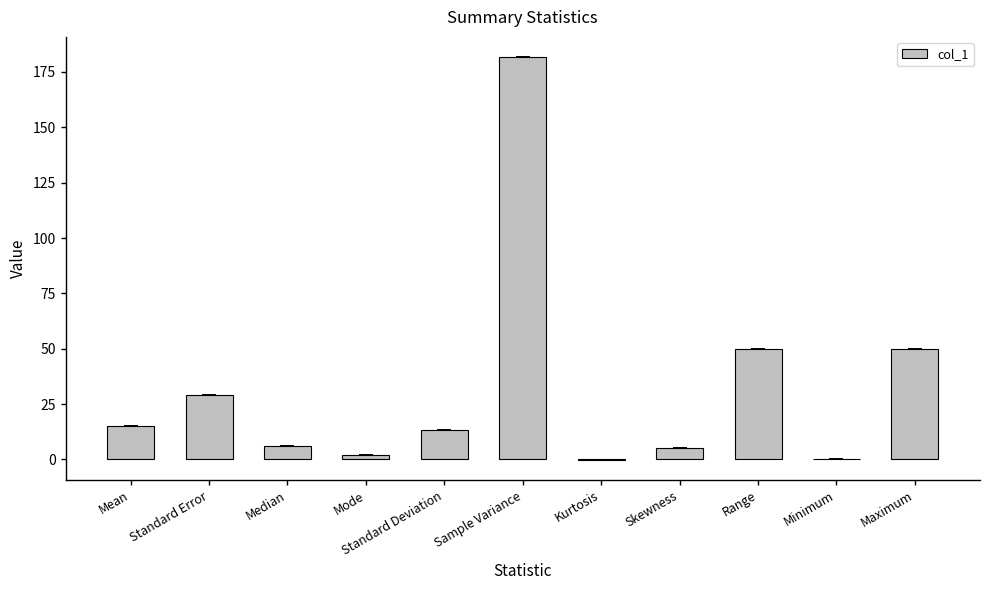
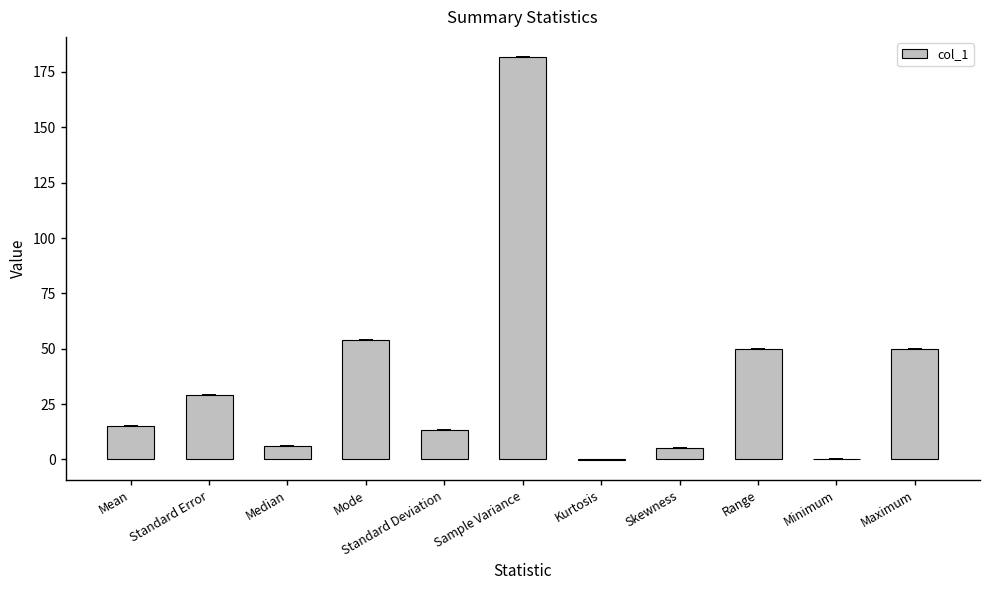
Mode: 2 -> 54
